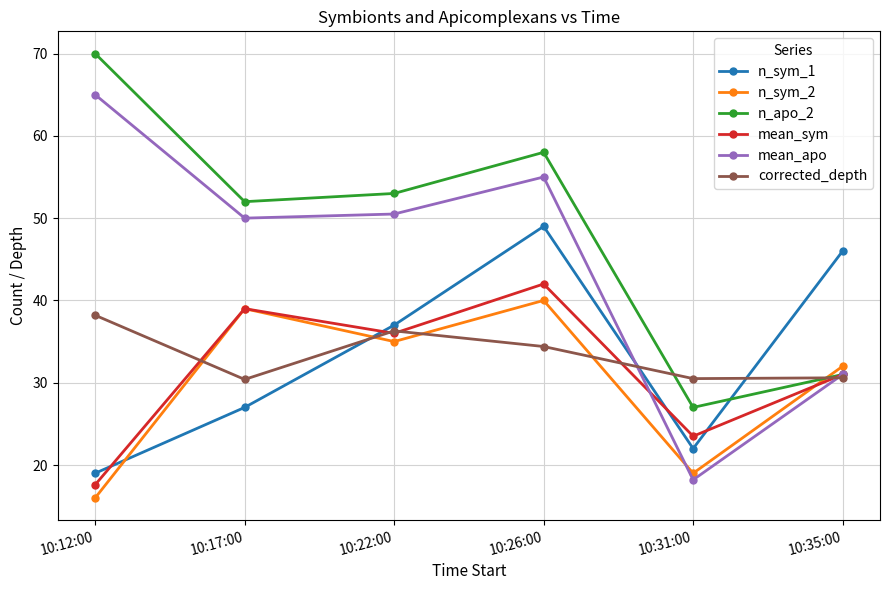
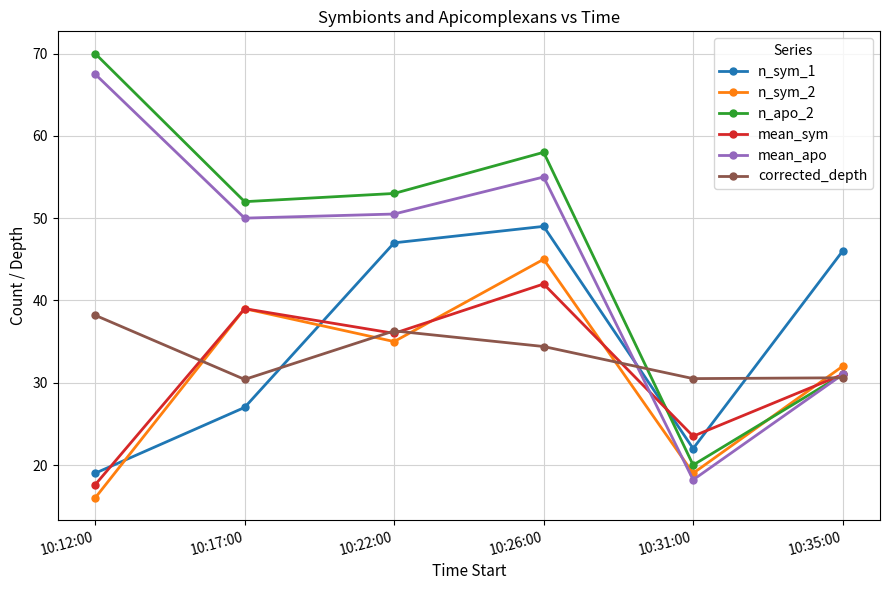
mean_apo, 10:12:00: 65 -> 68
n_sym_1, 10:22:00: 37 -> 47
n_sym_2, 10:26:00: 40 -> 45
n_apo_2, 10:31:00: 27 -> 20
